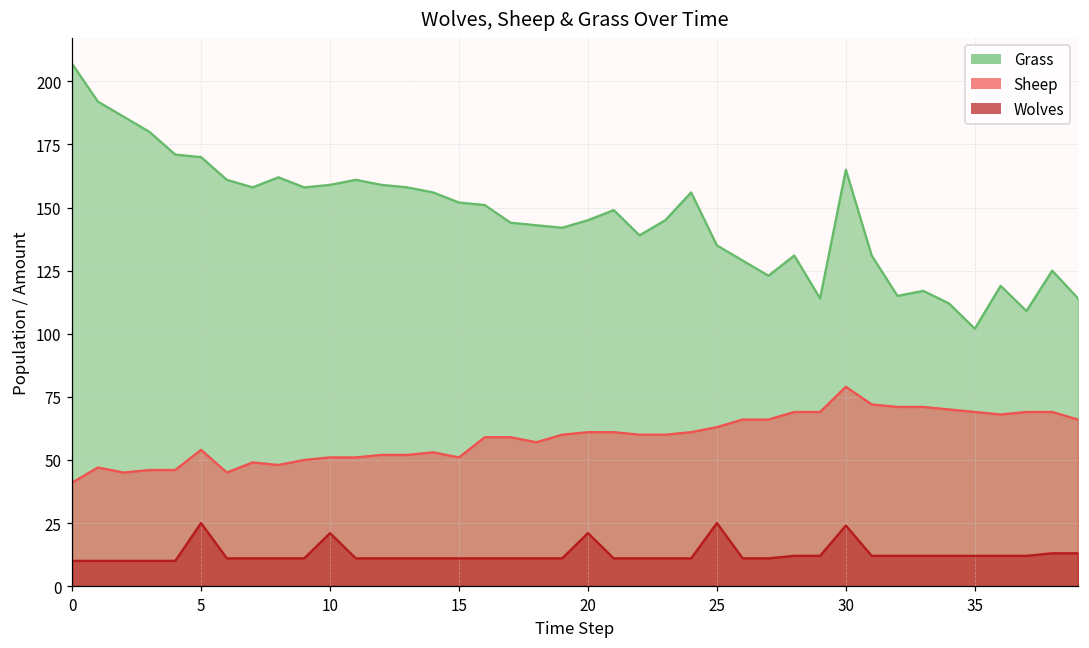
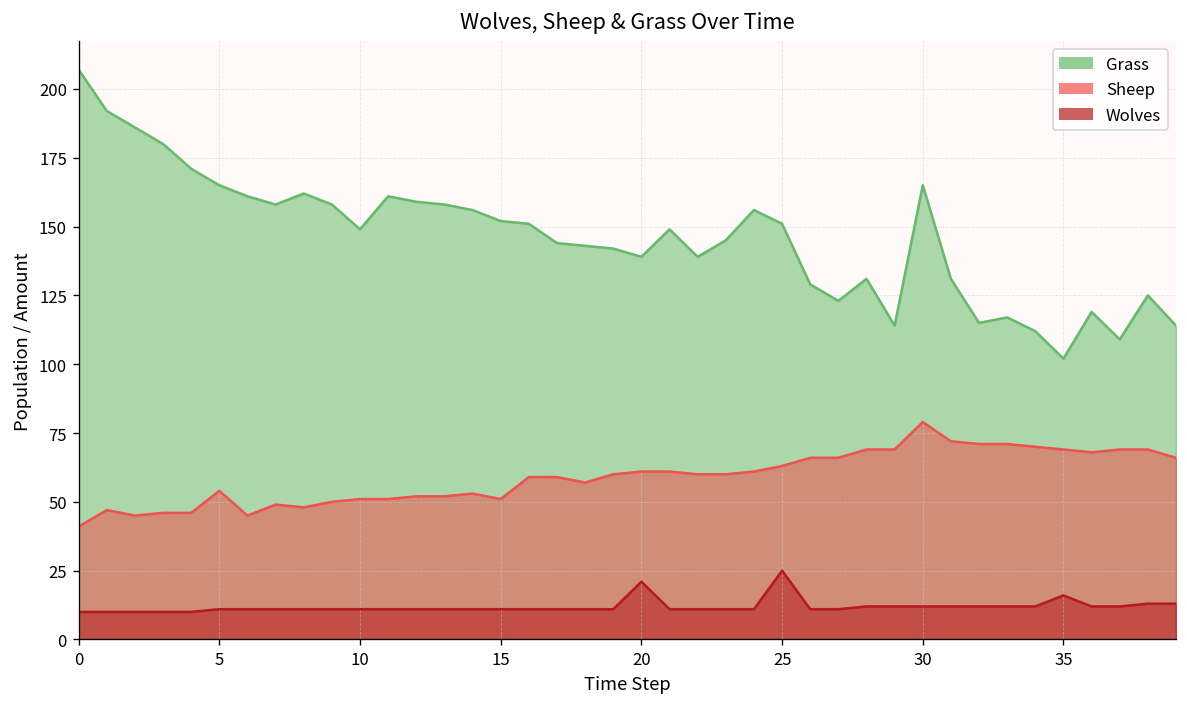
Grass, 5: 170 -> 165
Wolves, 5: 25 -> 11
Grass, 10: 159 -> 149
Wolves, 10: 21 -> 11
Grass, 20: 145 -> 139
Grass, 25: 135 -> 151
Wolves, 30: 24 -> 12
Wolves, 35: 12 -> 16
